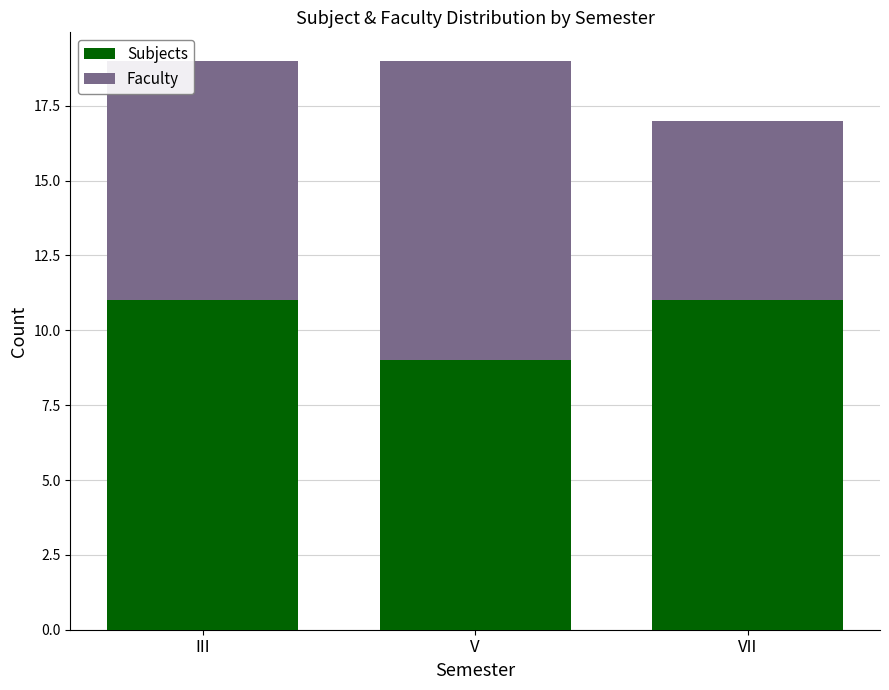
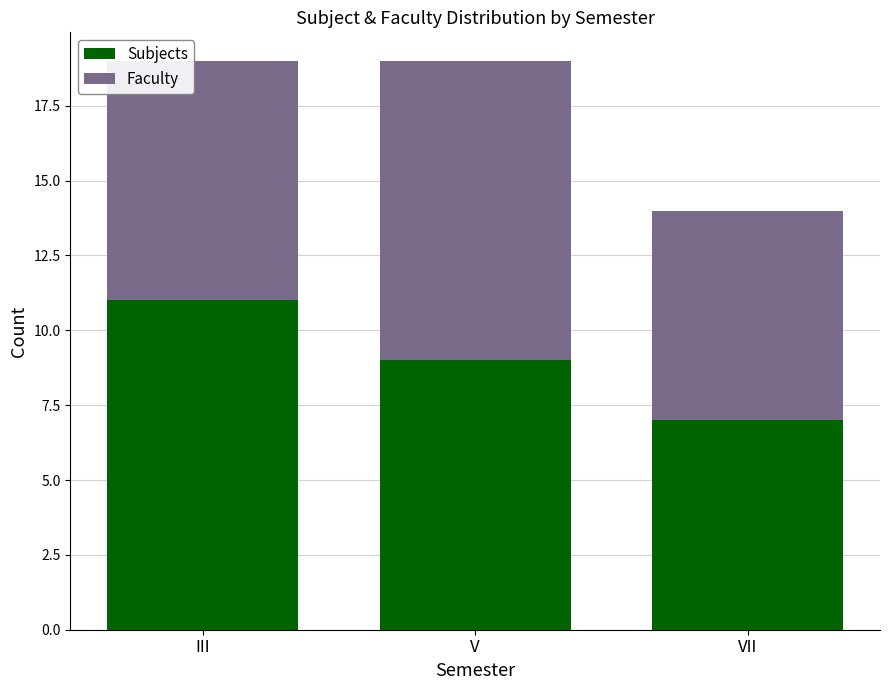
Subjects, VII: 11 -> 7
Faculty, VII: 6 -> 7
